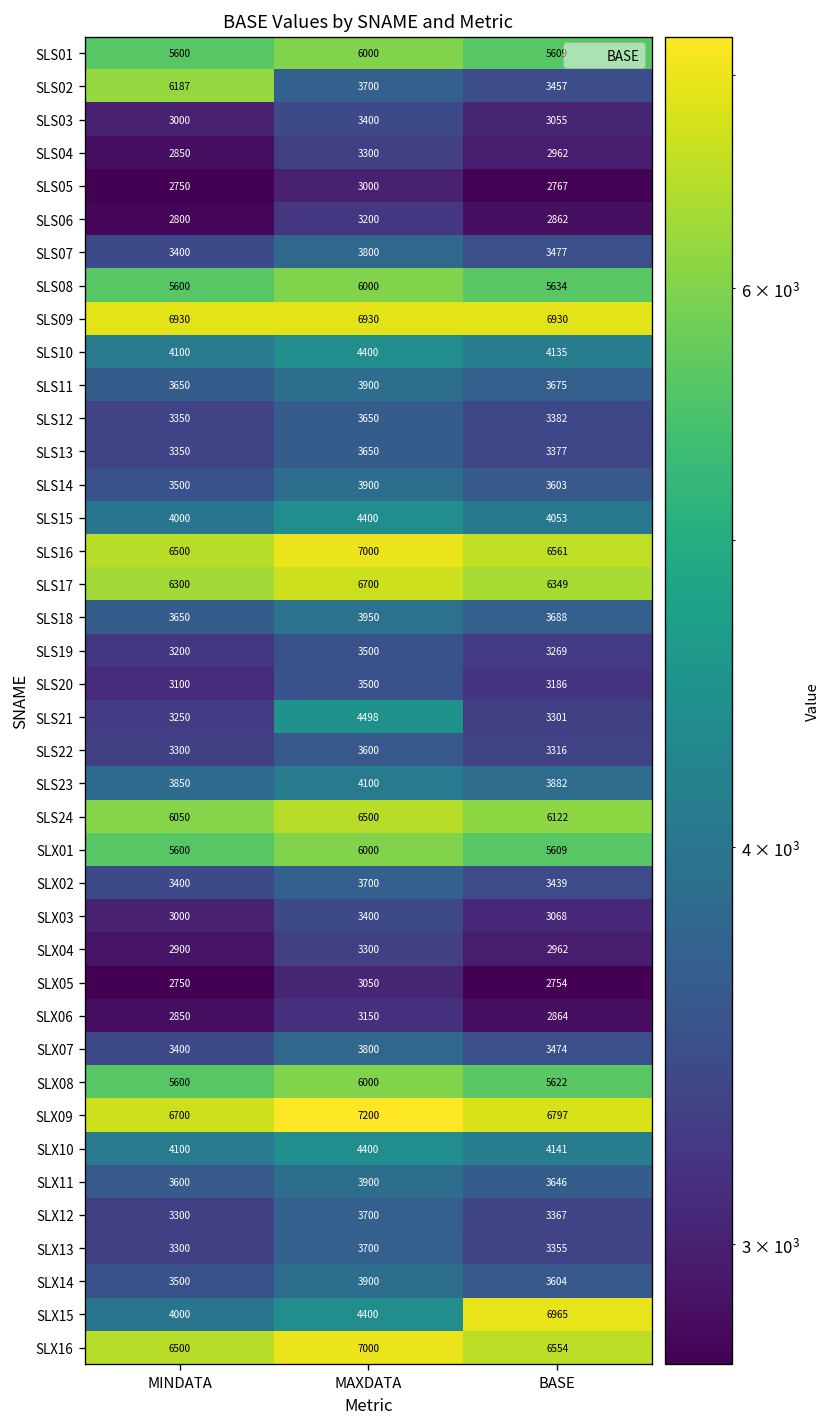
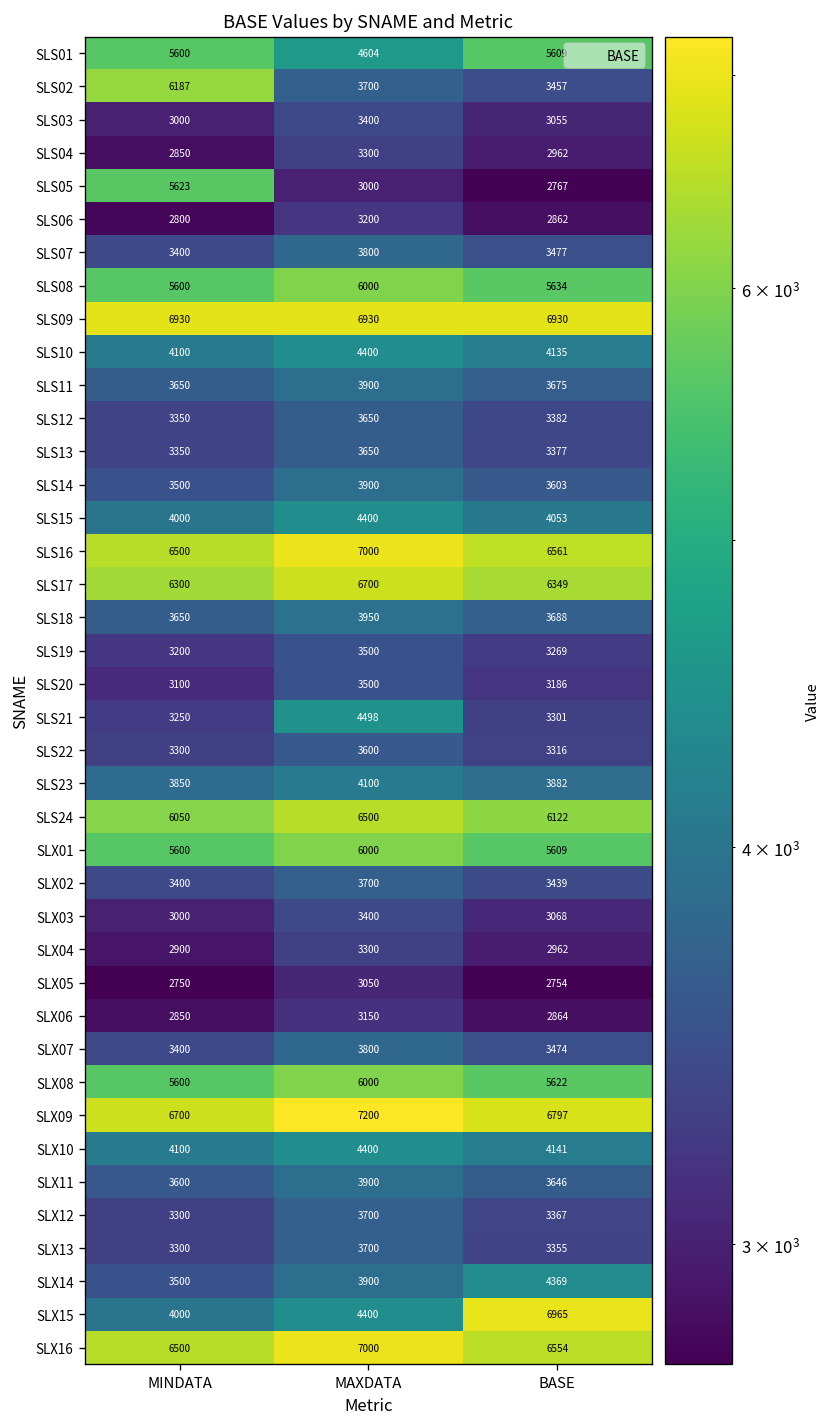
SLS01, MAXDATA: 6000 -> 4604
SLS05, MINDATA: 2750 -> 5623
SLX14, BASE: 3604 -> 4369
